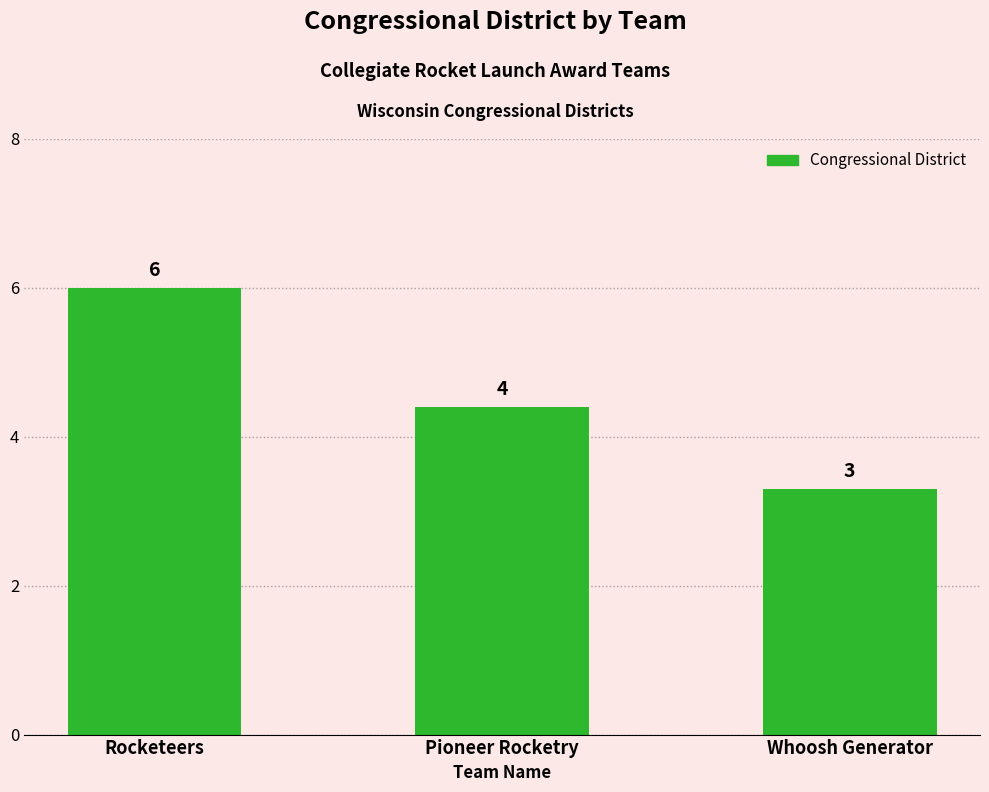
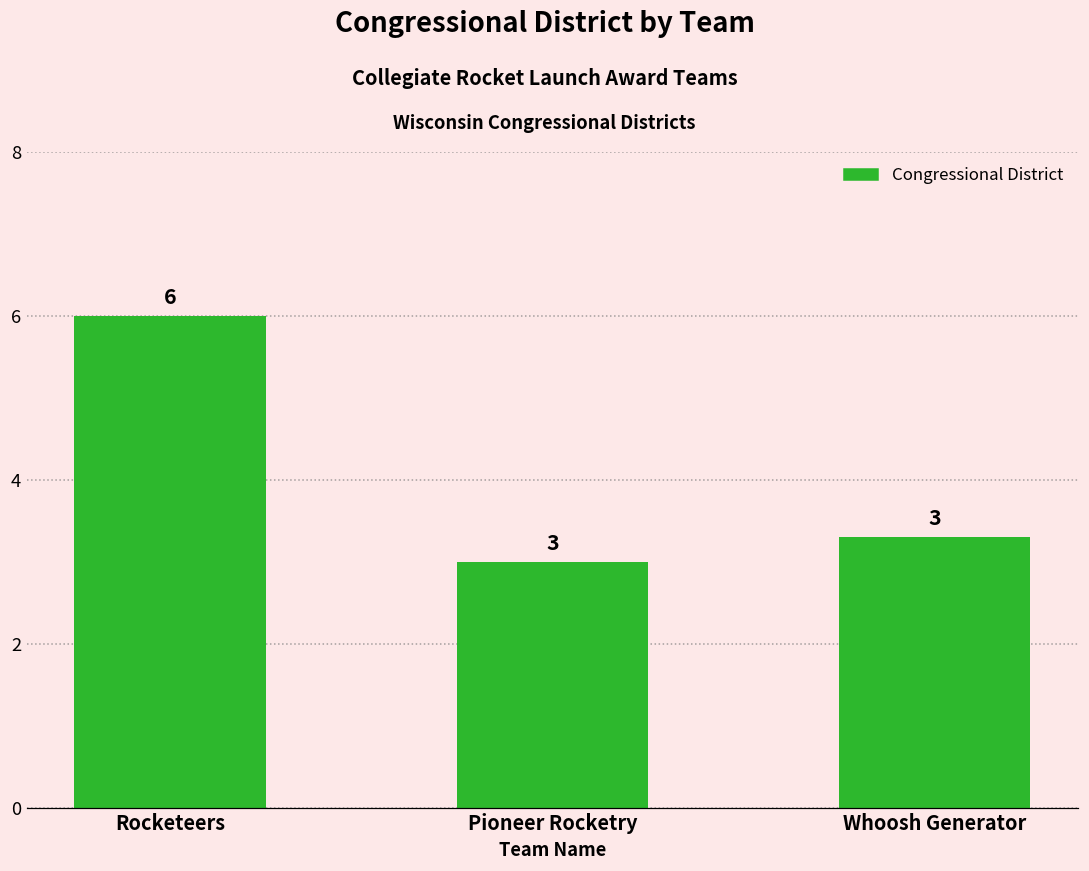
Pioneer Rocketry: 4 -> 3
